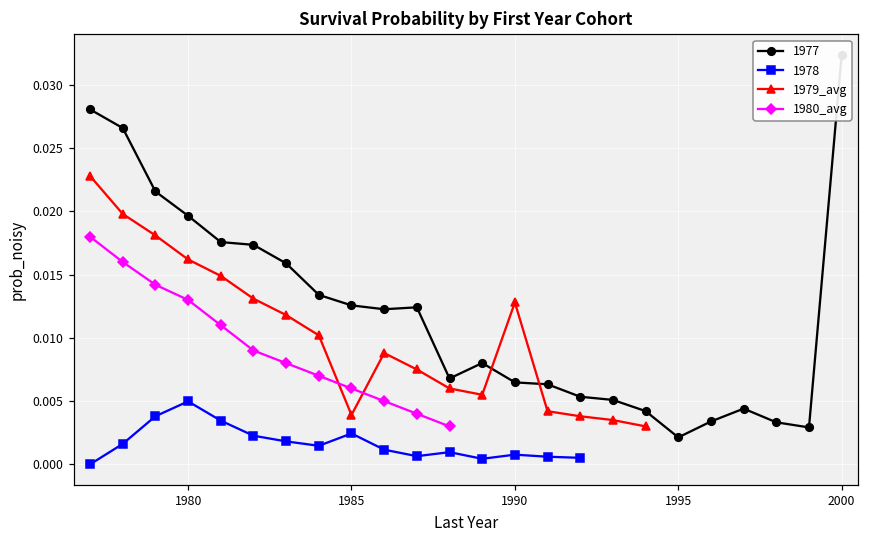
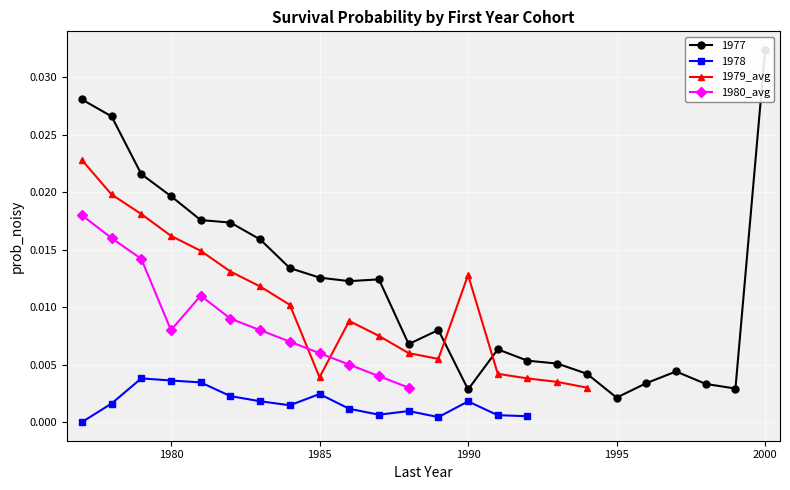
1978, 1980: 0.0050 -> 0.0036
1980_avg, 1980: 0.013 -> 0.008
1977, 1990: 0.0065 -> 0.0028
1978, 1990: 0.0008 -> 0.0018
